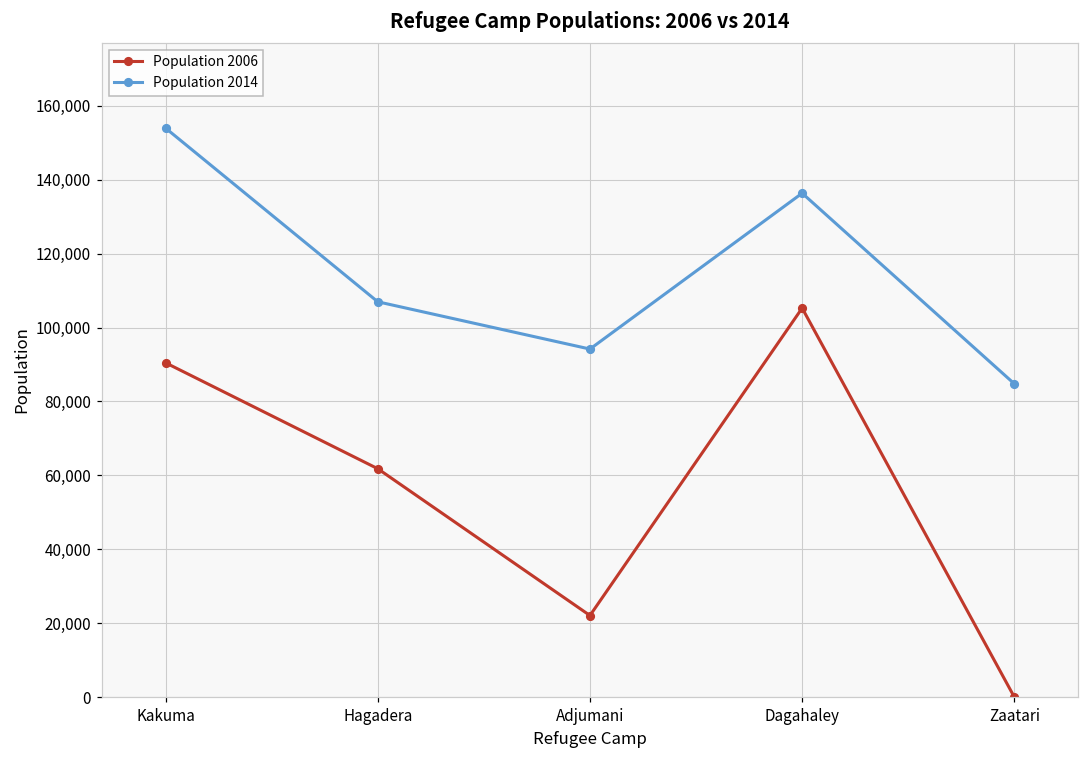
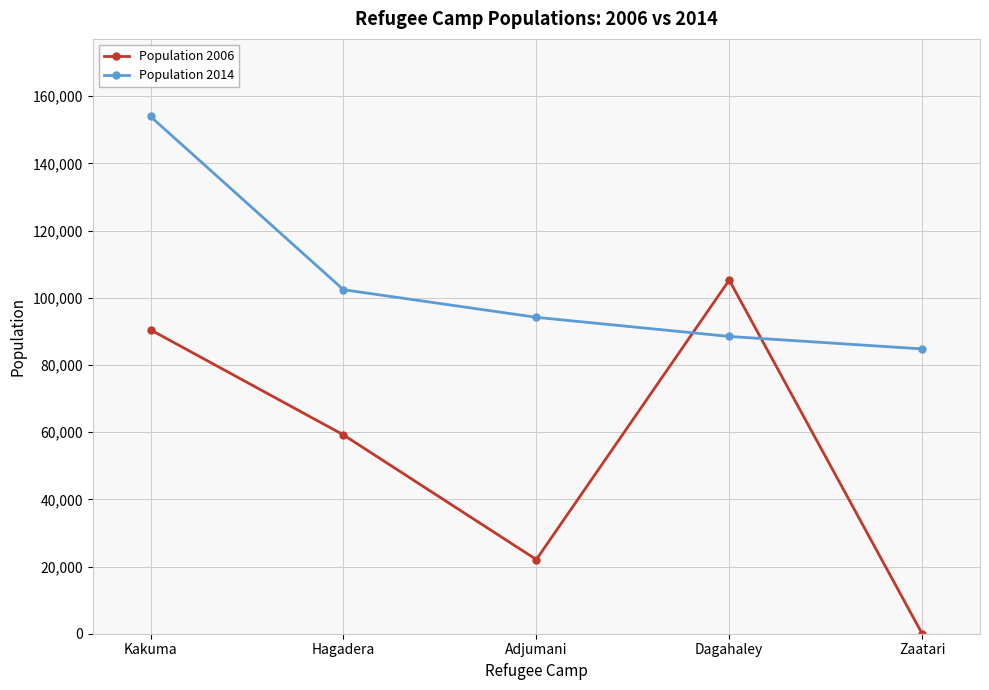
Population 2006, Hagadera: 62,000 -> 59,000
Population 2014, Hagadera: 107,000 -> 102,000
Population 2014, Dagahaley: 136,000 -> 88,000
